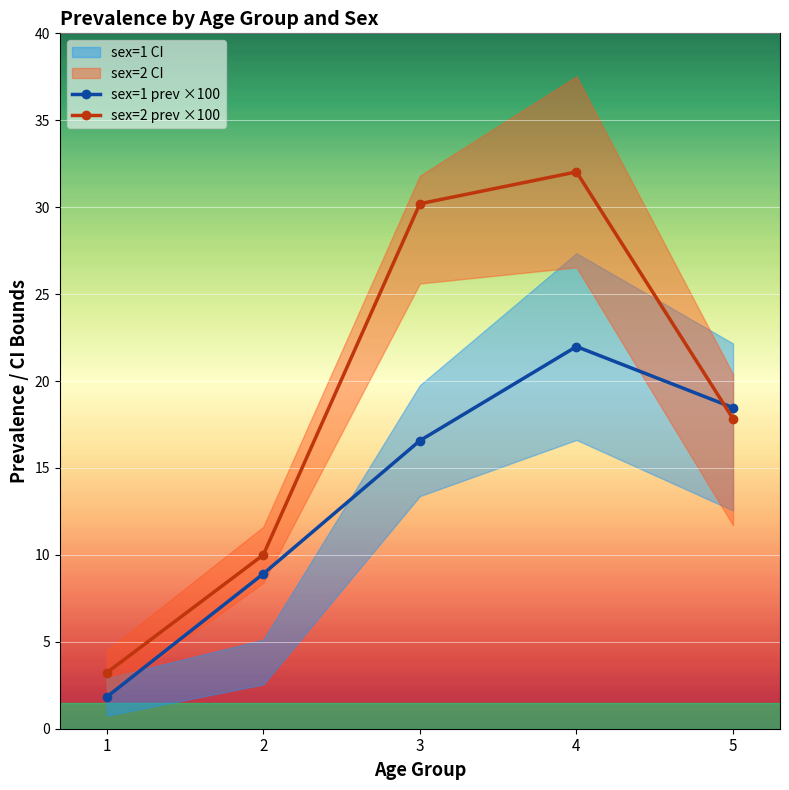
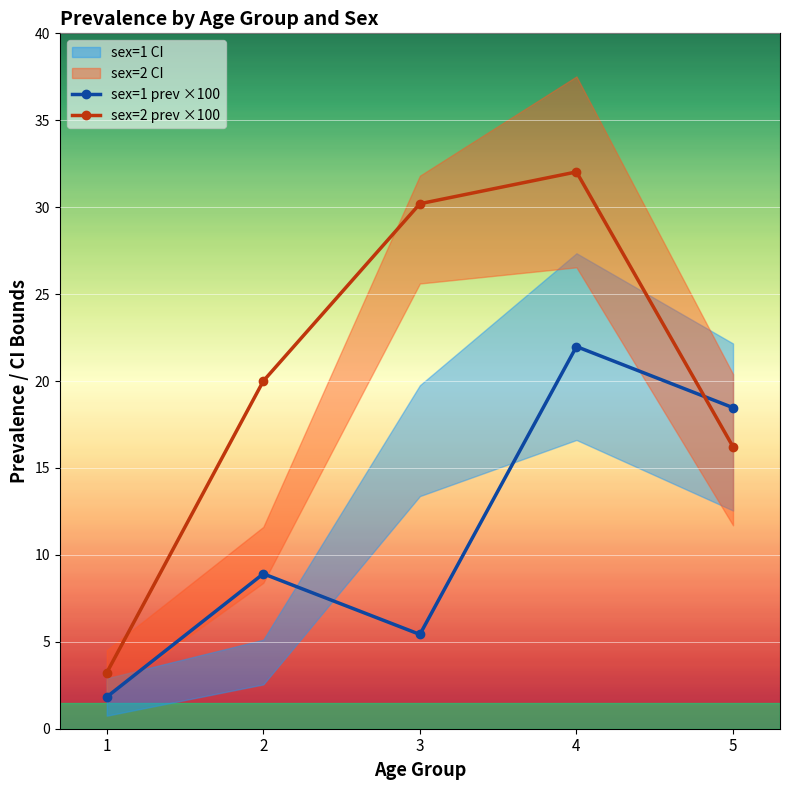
sex=2 prev ×100, 2: 10.0 -> 20.0
sex=1 prev ×100, 3: 16.6 -> 5.4
sex=2 prev ×100, 5: 17.8 -> 16.2
